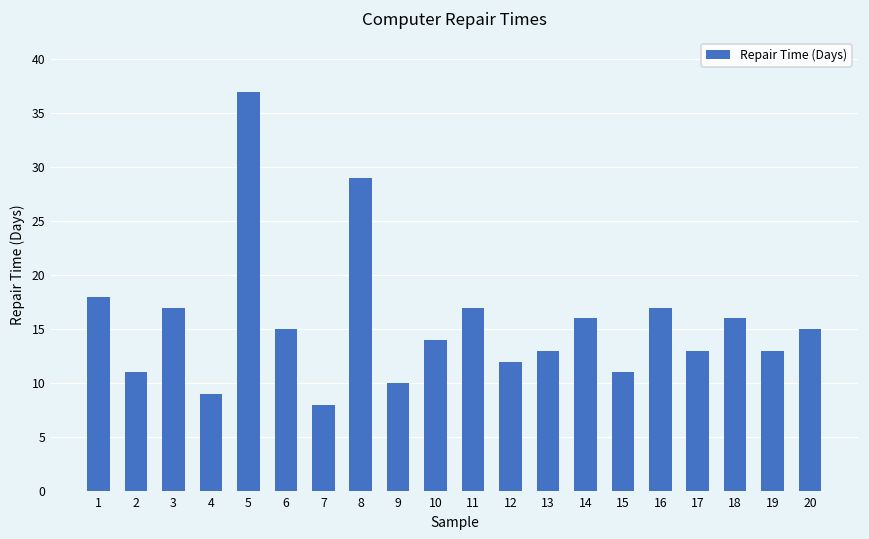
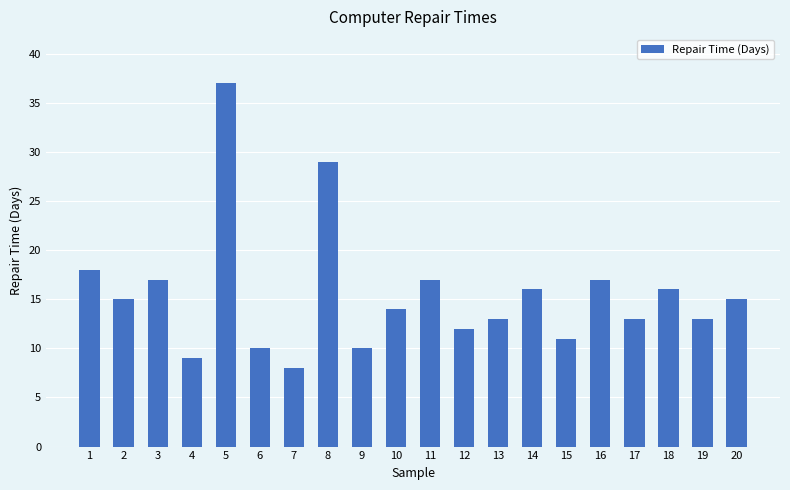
2: 11 -> 15
6: 15 -> 10
